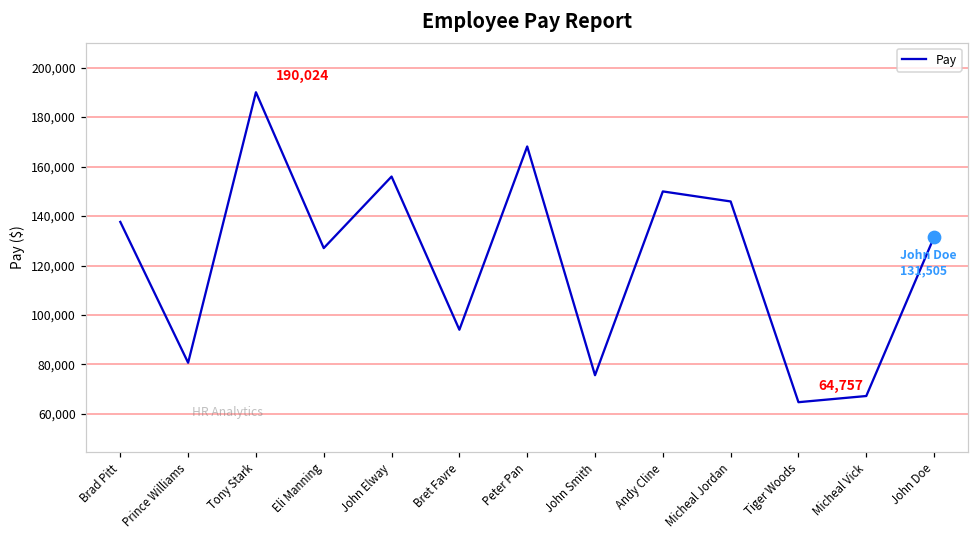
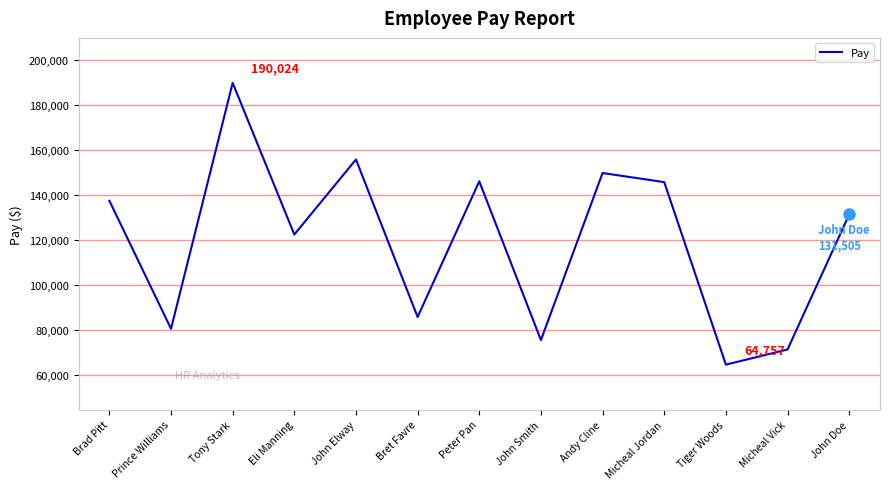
Pay, Eli Manning: 127,000 -> 123,000
Pay, Bret Favre: 94,000 -> 86,000
Pay, Peter Pan: 168,000 -> 146,000
Pay, Micheal Vick: 67,000 -> 71,000
